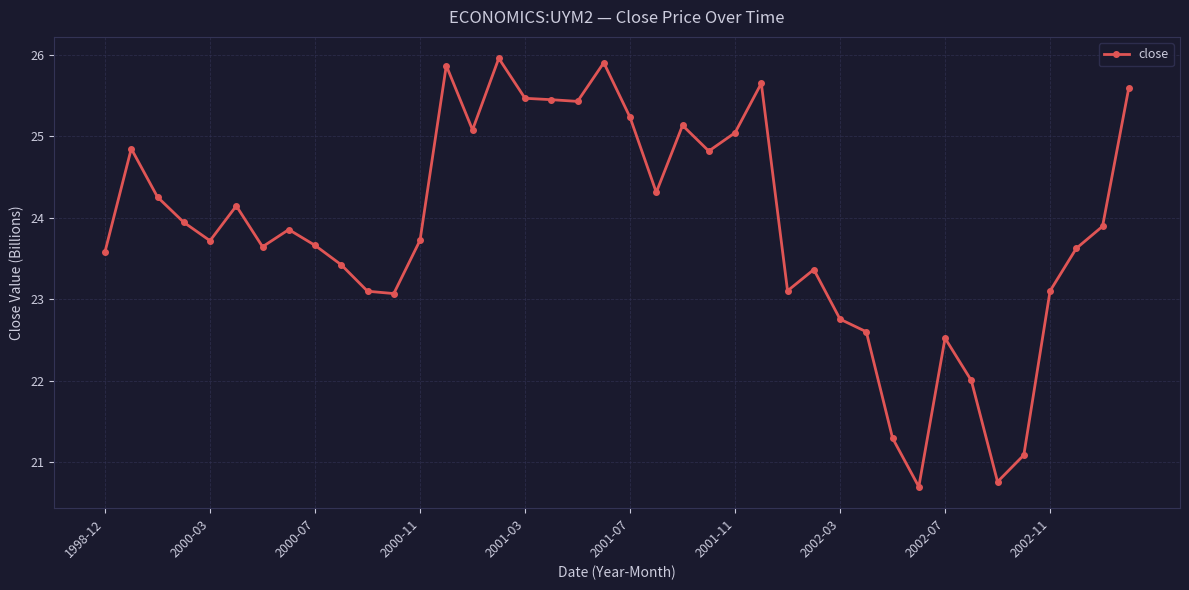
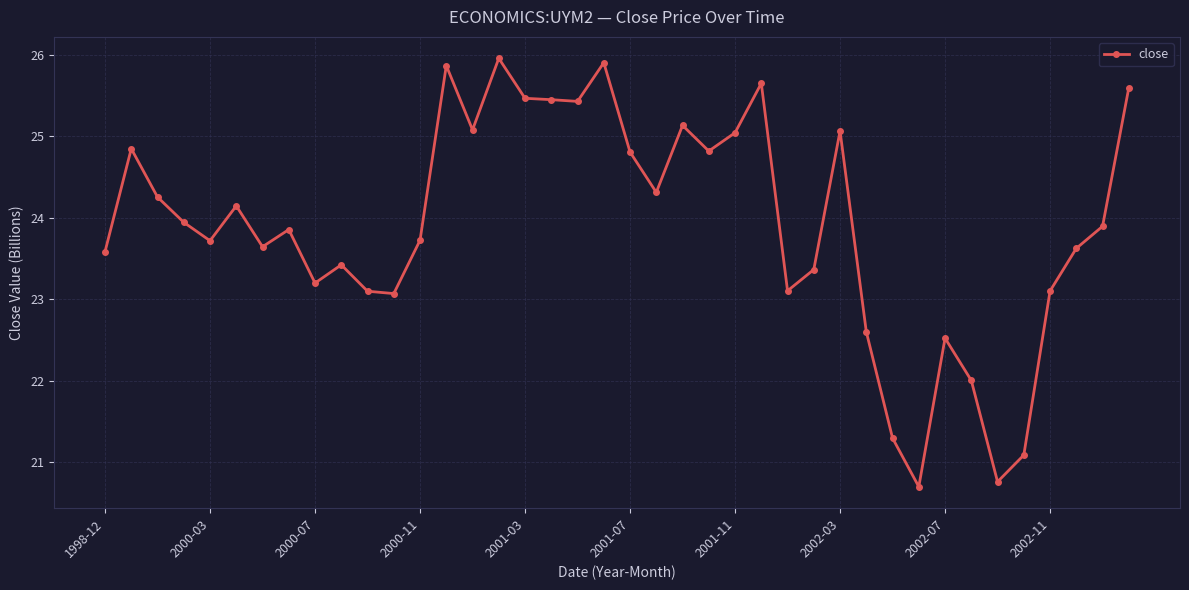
2000-07: 23.7 -> 23.2
2001-07: 25.2 -> 24.8
2002-03: 22.8 -> 25.1
